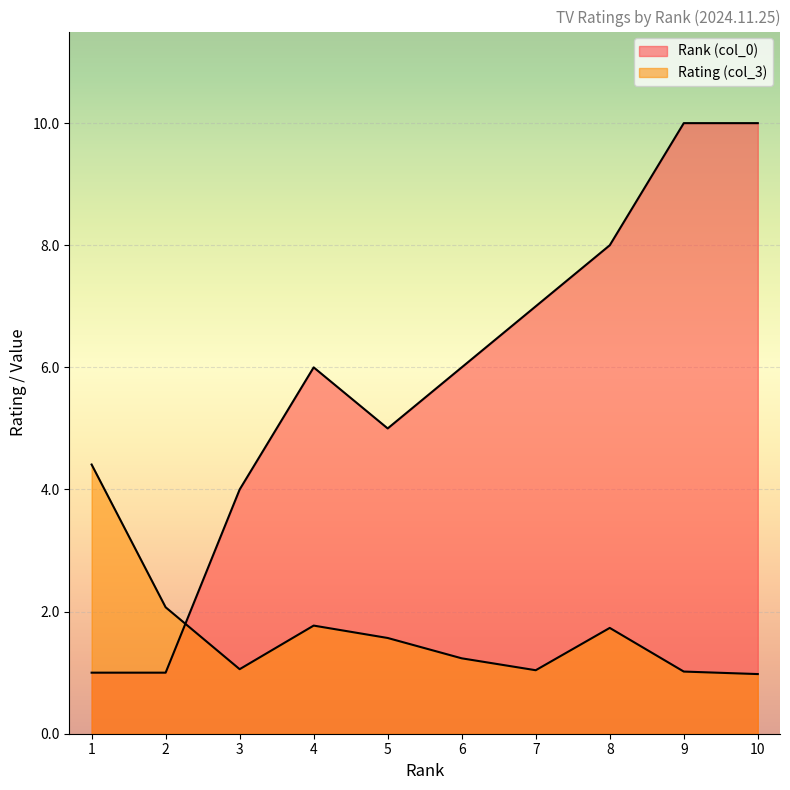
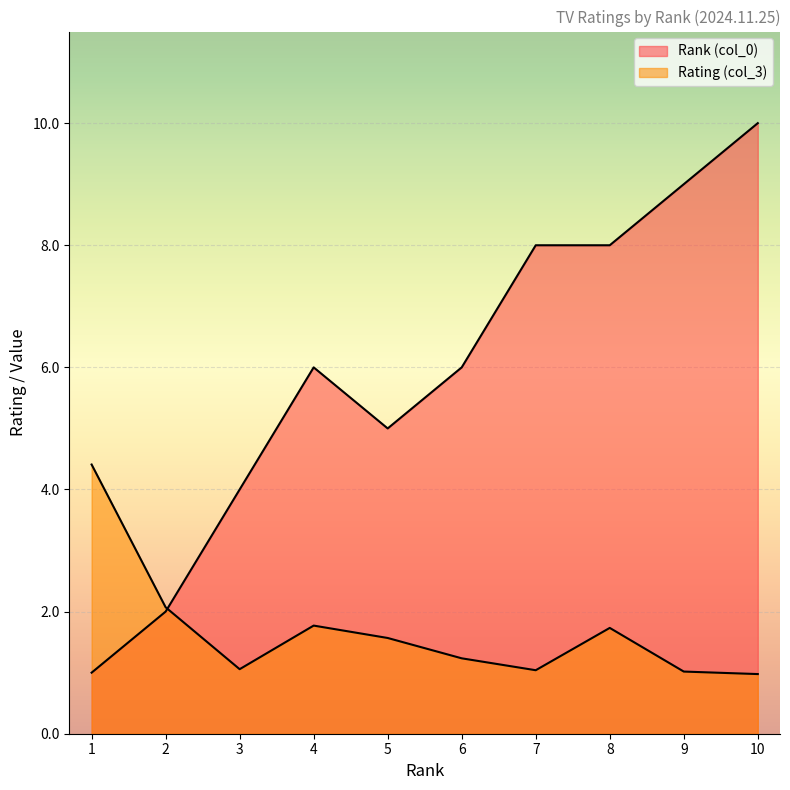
Rank (col_0), 2: 1 -> 2
Rank (col_0), 7: 7 -> 8
Rank (col_0), 9: 10 -> 9
